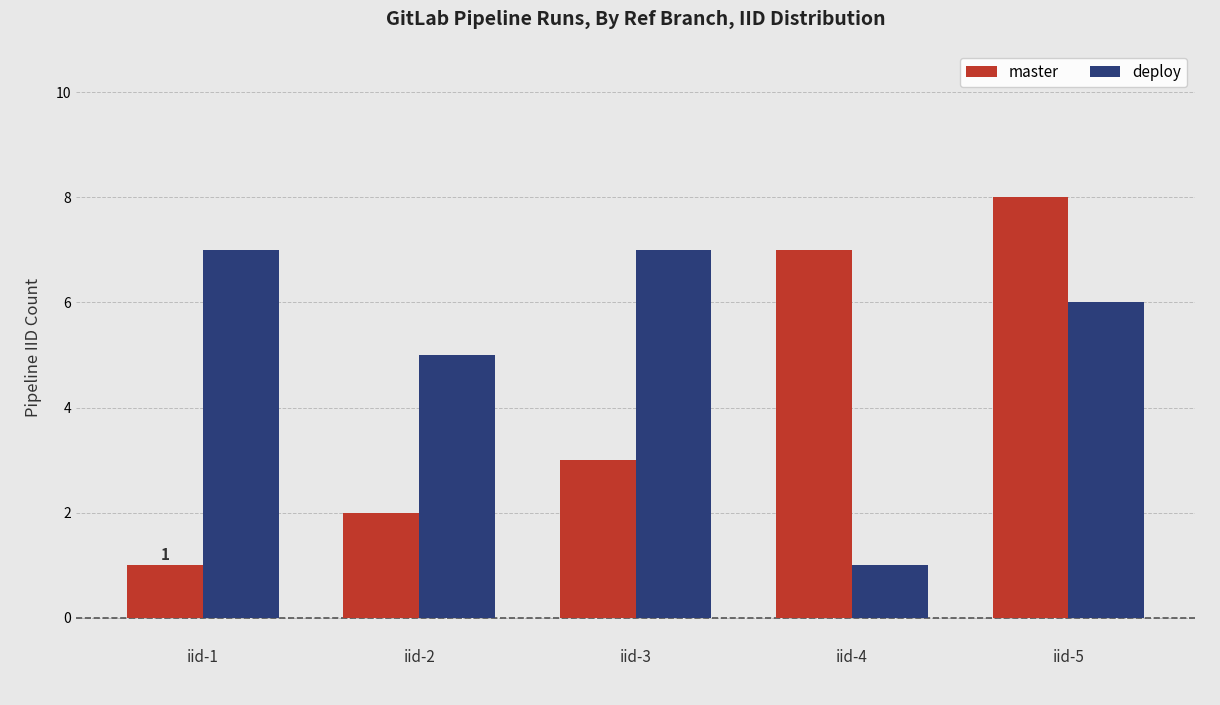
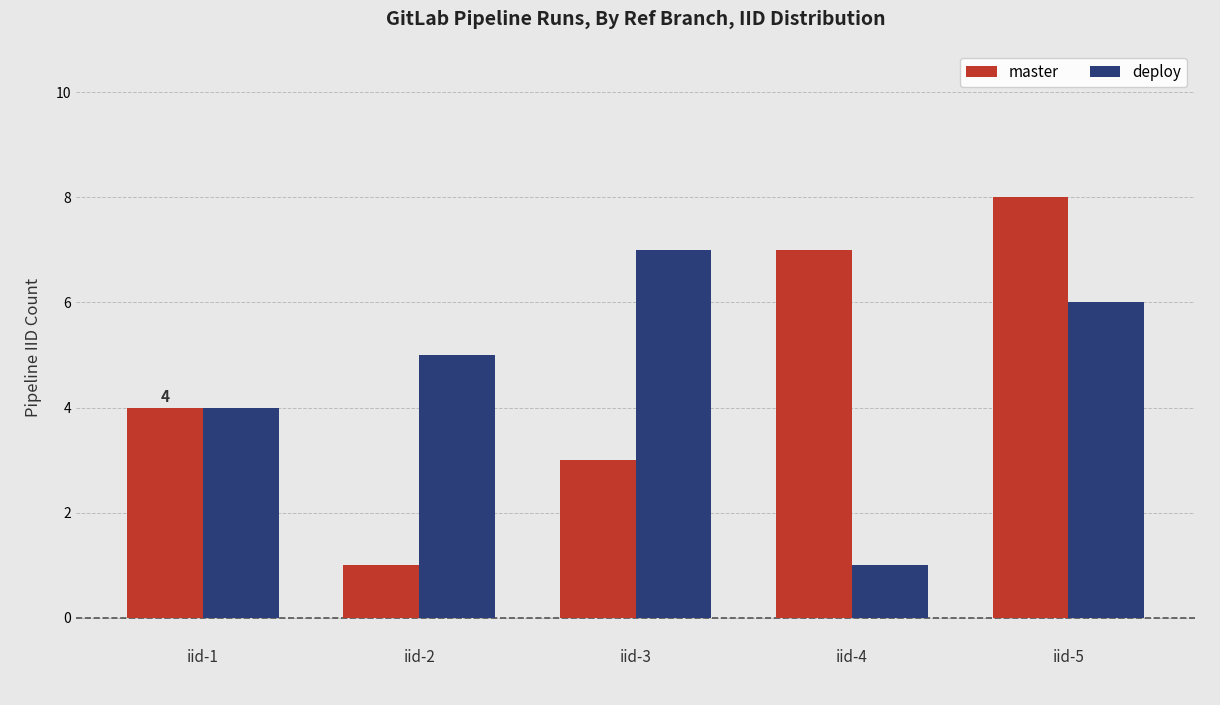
master, iid-1: 1 -> 4
deploy, iid-1: 7 -> 4
master, iid-2: 2 -> 1
